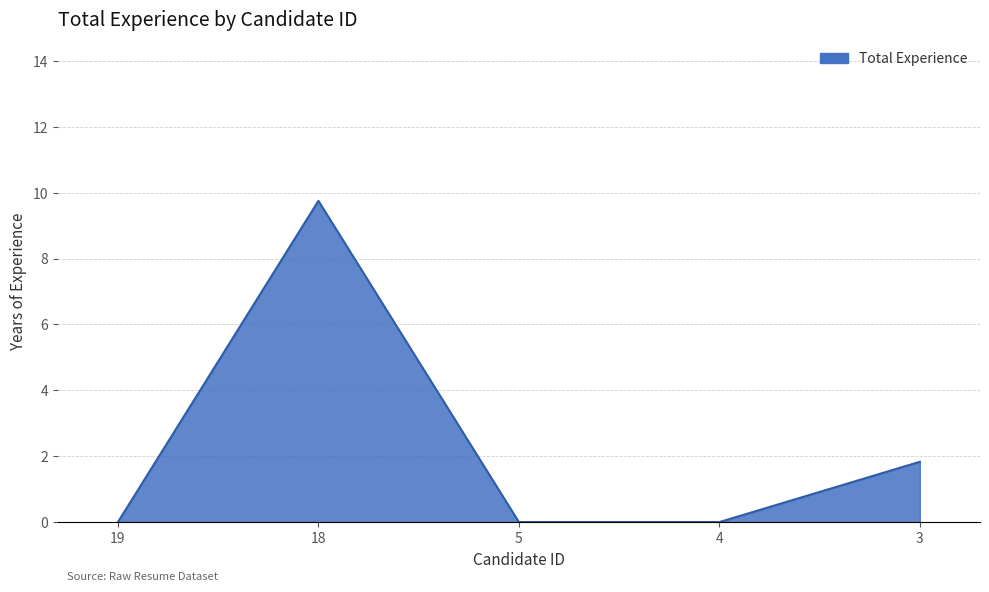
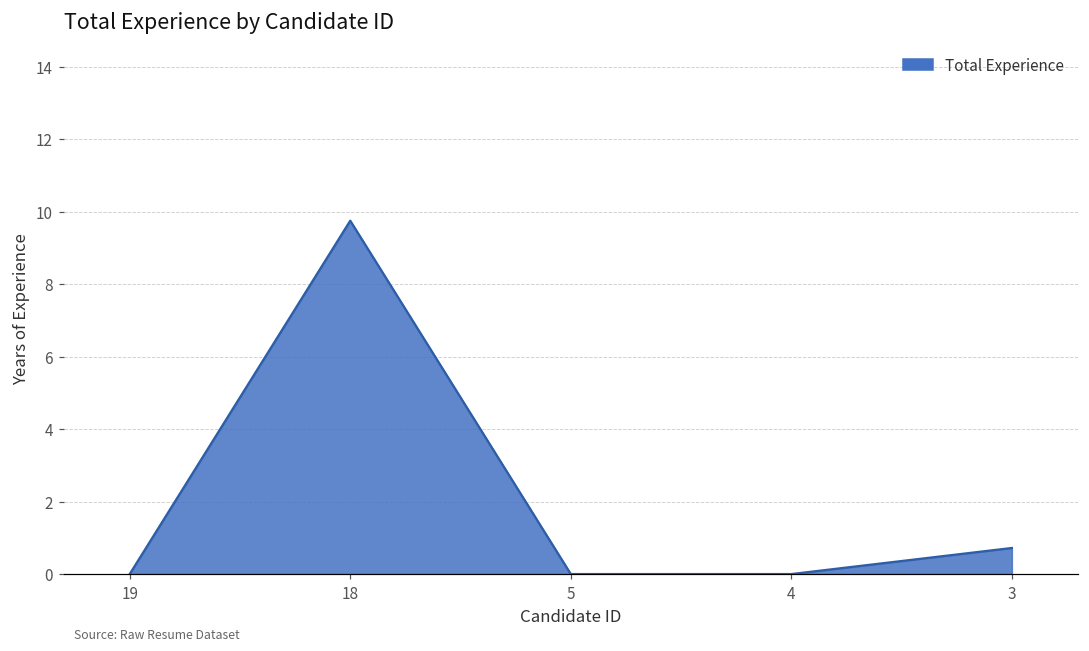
3: 1.8 -> 0.7
